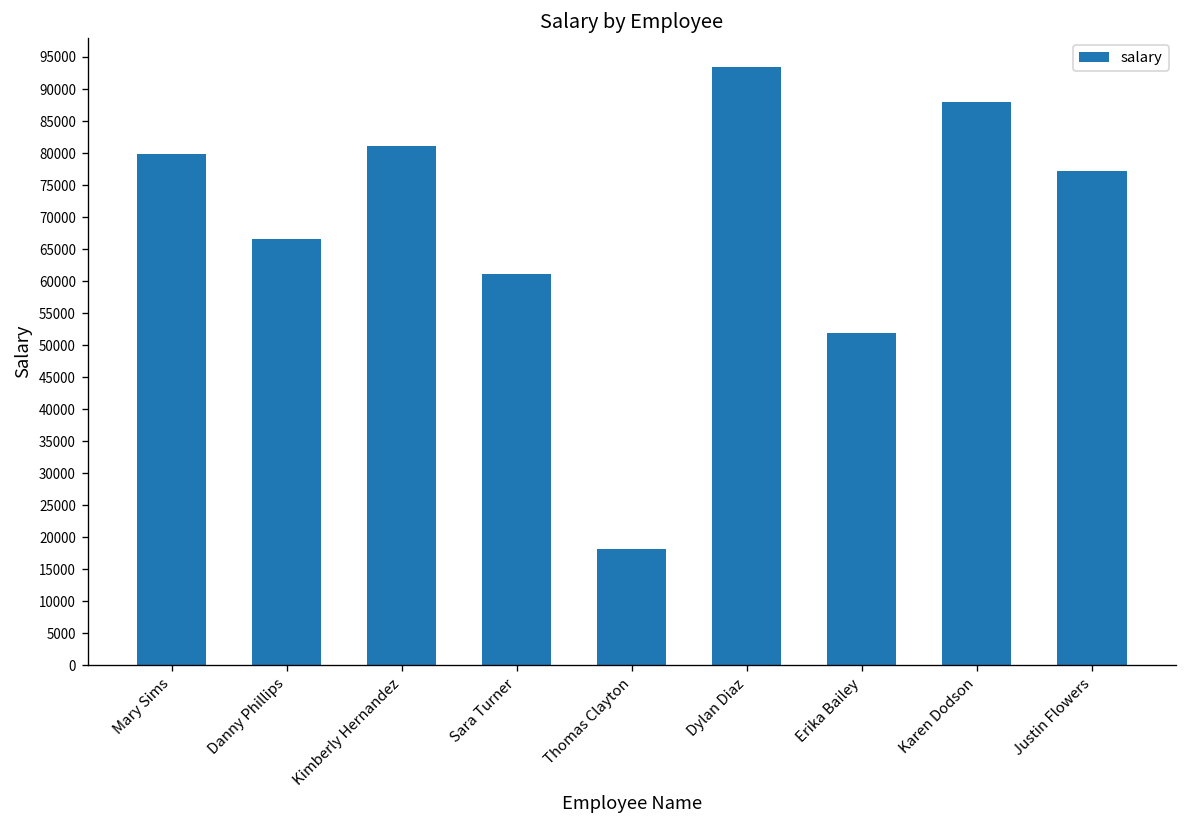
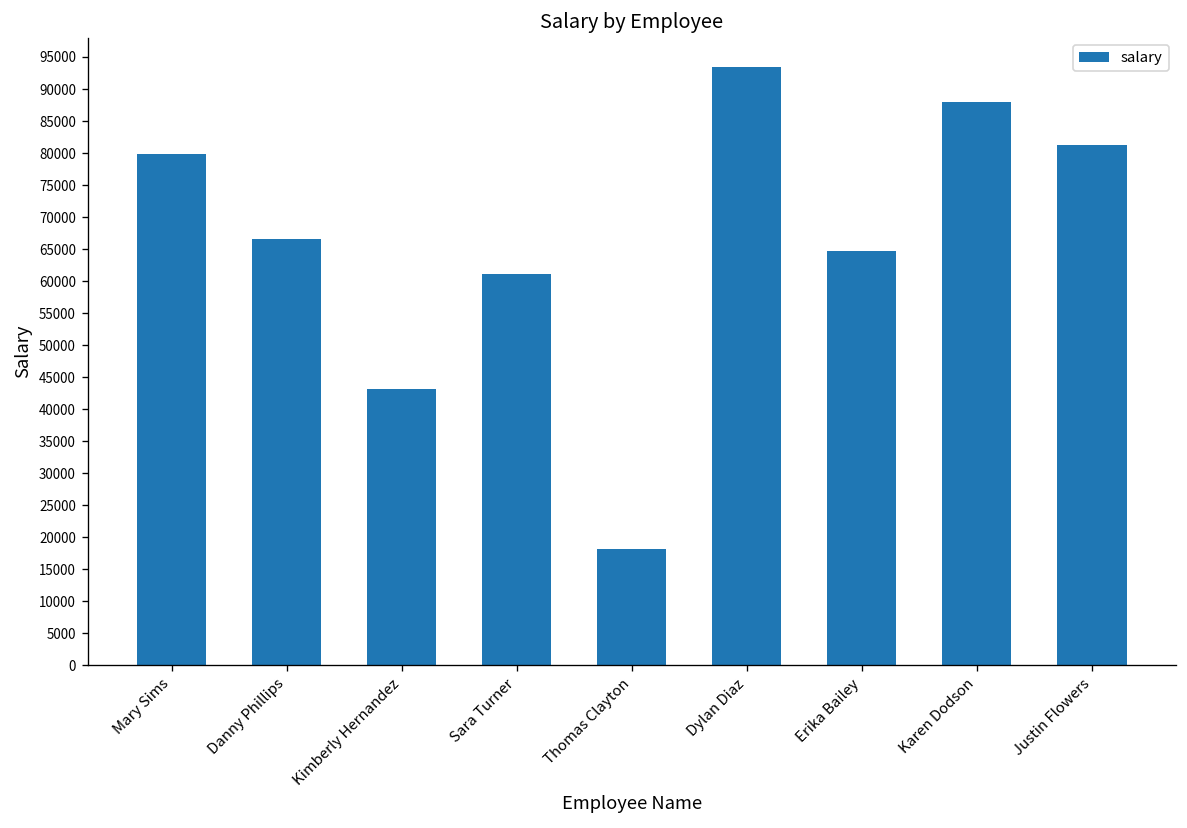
Kimberly Hernandez: 81000 -> 43000
Erika Bailey: 52000 -> 65000
Justin Flowers: 77000 -> 81000
